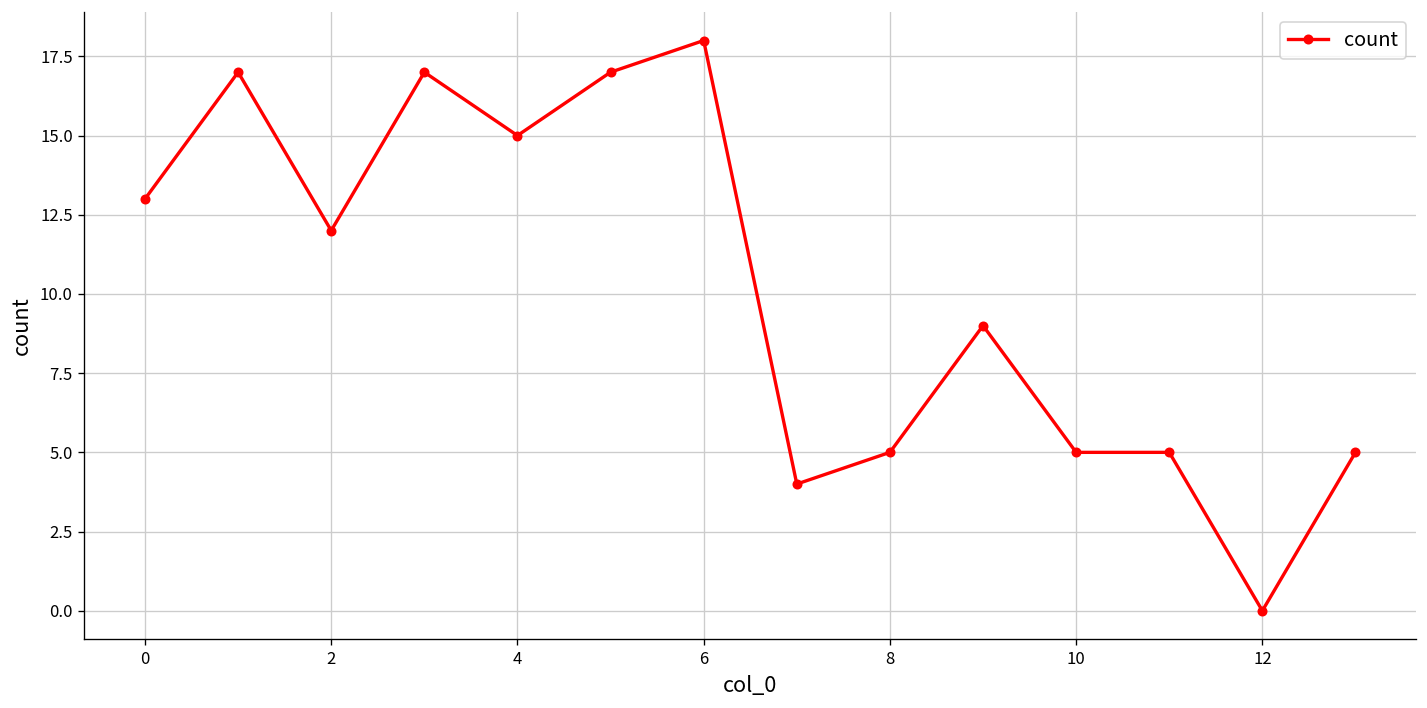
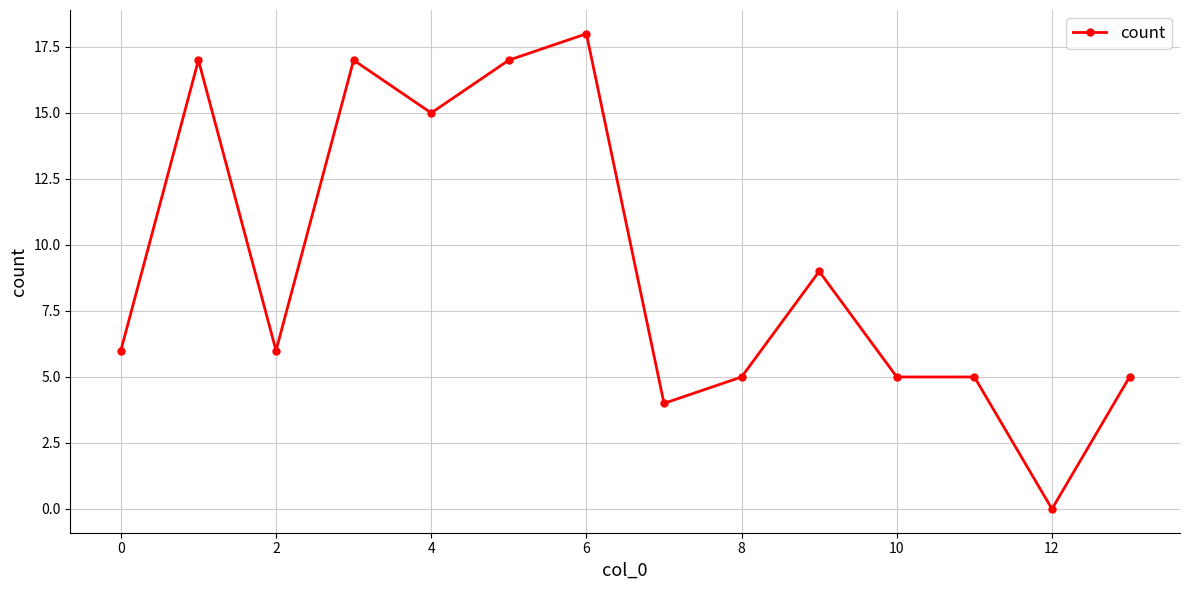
0: 13 -> 6
2: 12 -> 6
